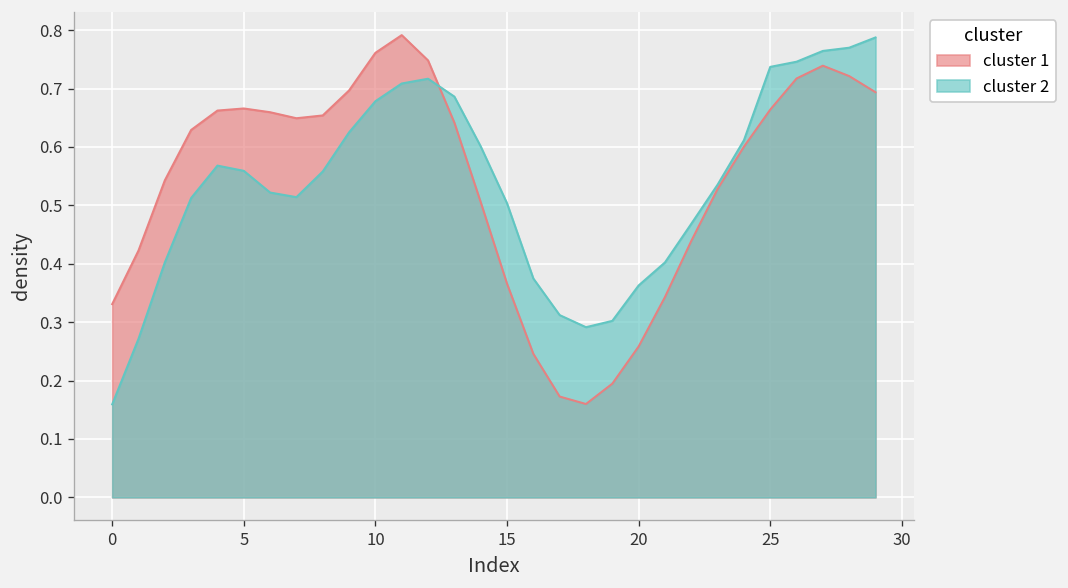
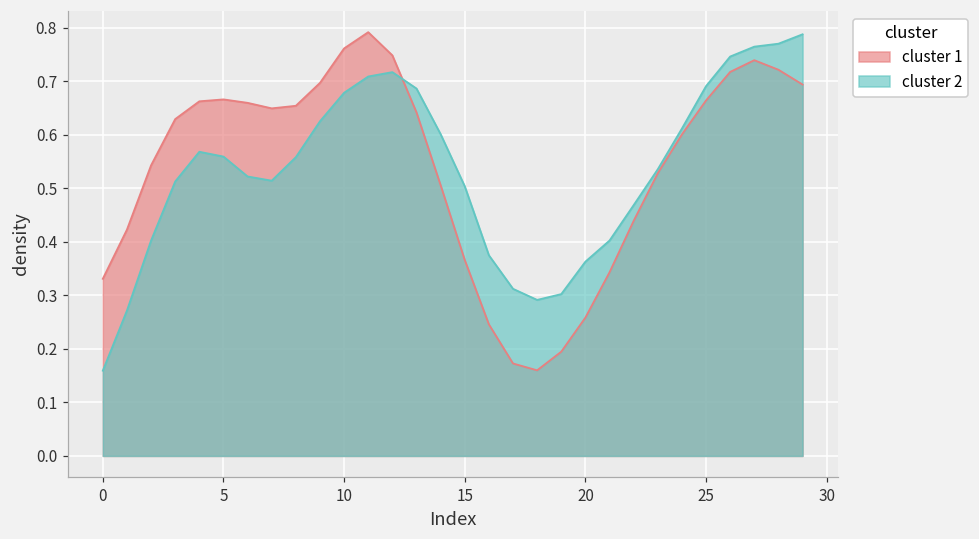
cluster 2, 25: 0.74 -> 0.69
